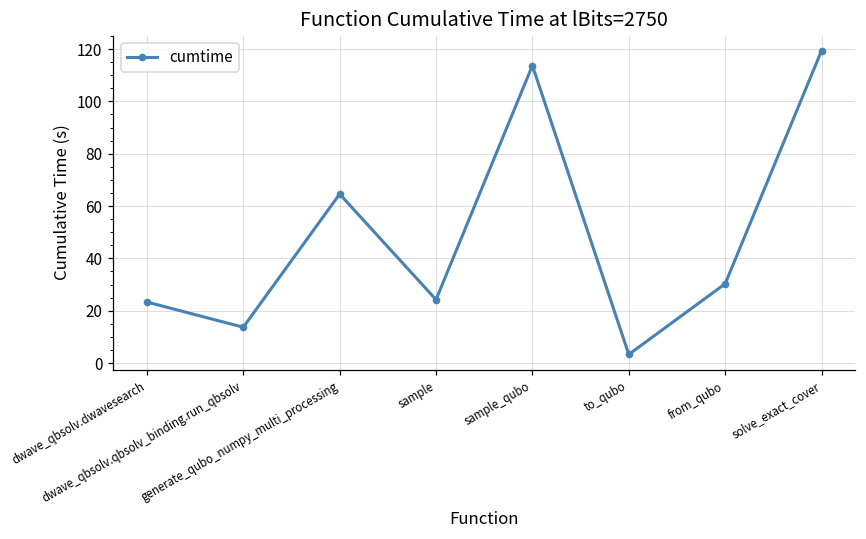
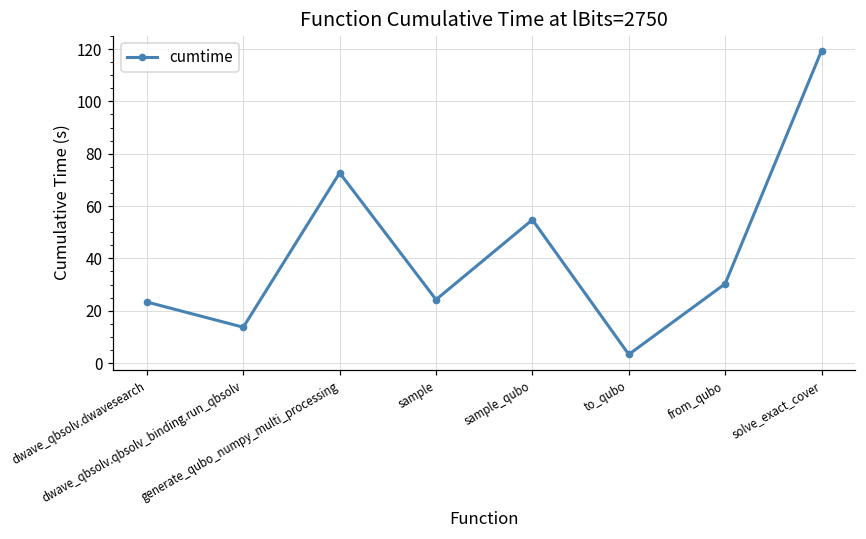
generate_qubo_numpy_multi_processing: 65 -> 73
sample_qubo: 114 -> 55
